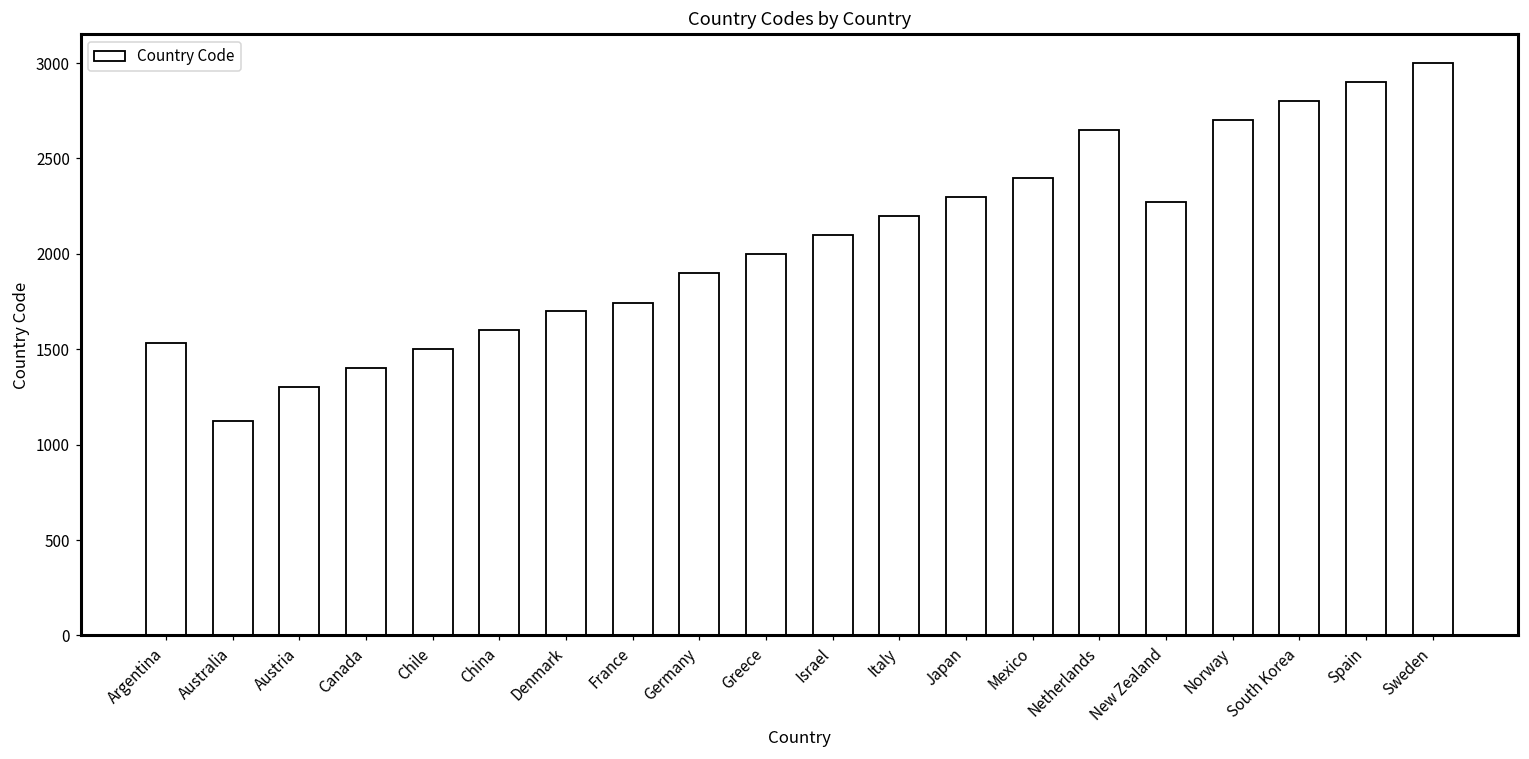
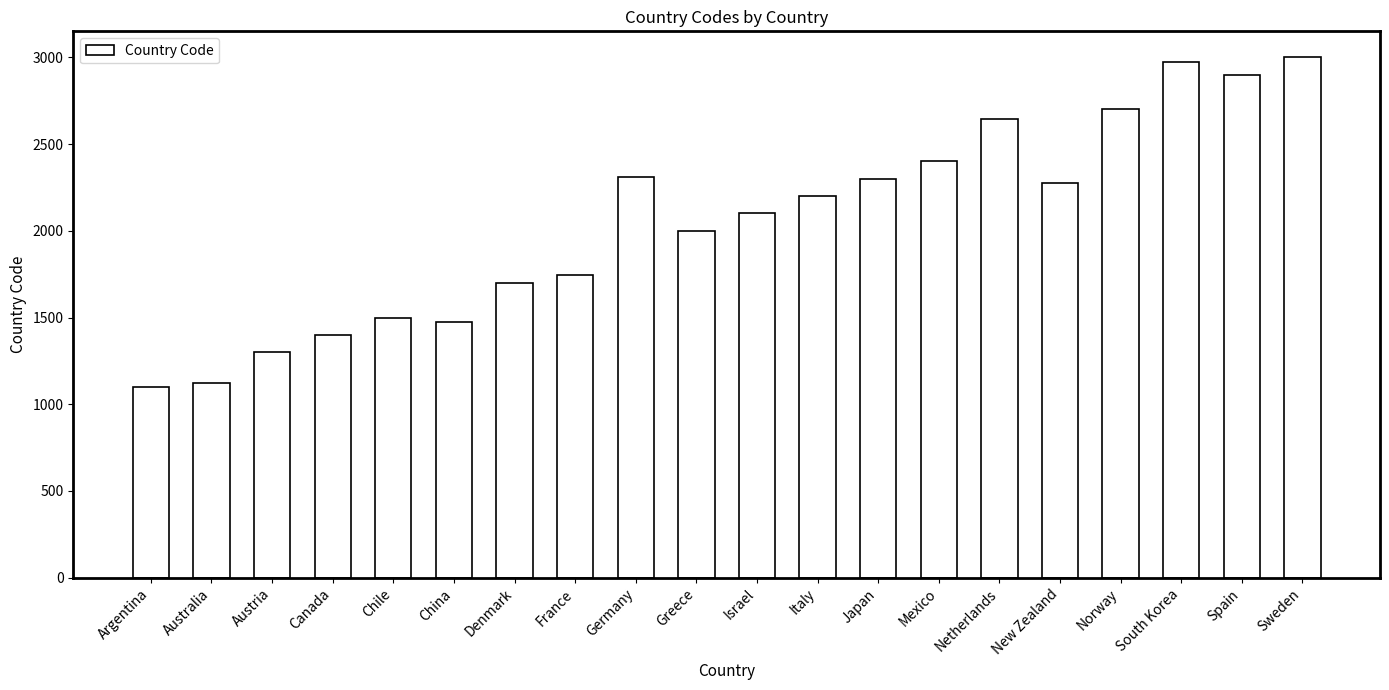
Argentina: 1540 -> 1100
China: 1600 -> 1470
Germany: 1900 -> 2310
South Korea: 2800 -> 2970
